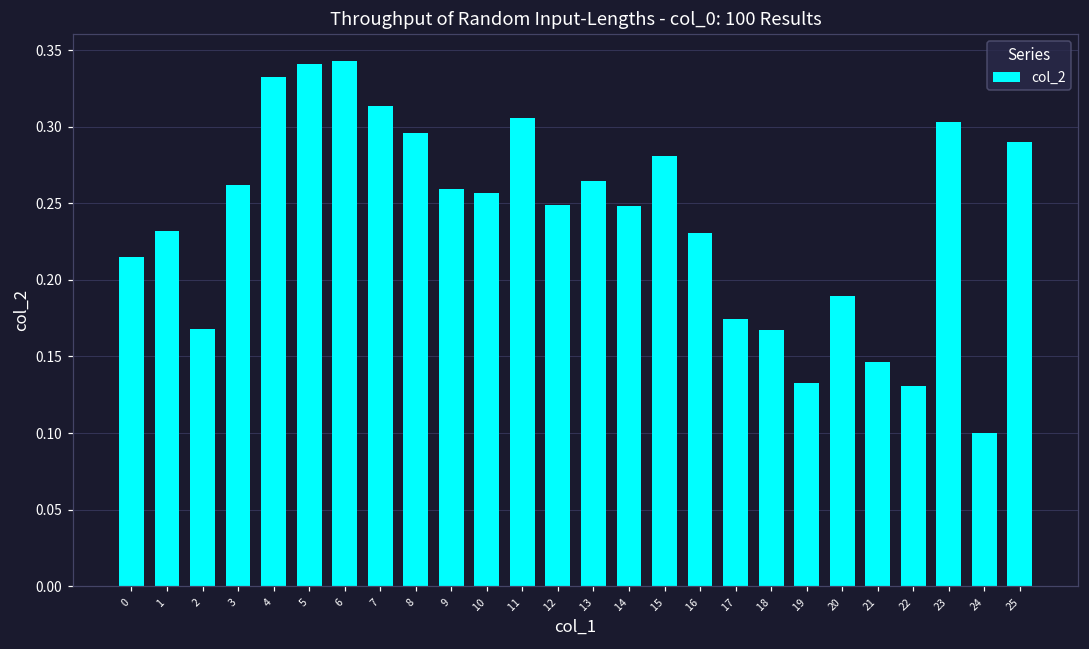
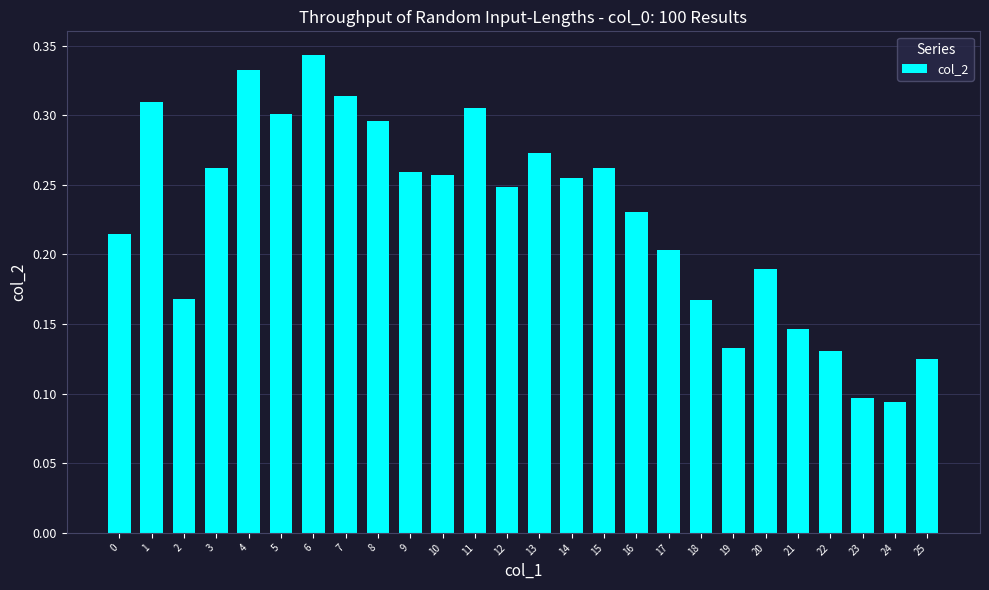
1: 0.232 -> 0.309
5: 0.341 -> 0.301
13: 0.265 -> 0.273
14: 0.248 -> 0.255
15: 0.281 -> 0.262
17: 0.174 -> 0.203
23: 0.303 -> 0.097
24: 0.100 -> 0.094
25: 0.290 -> 0.125
